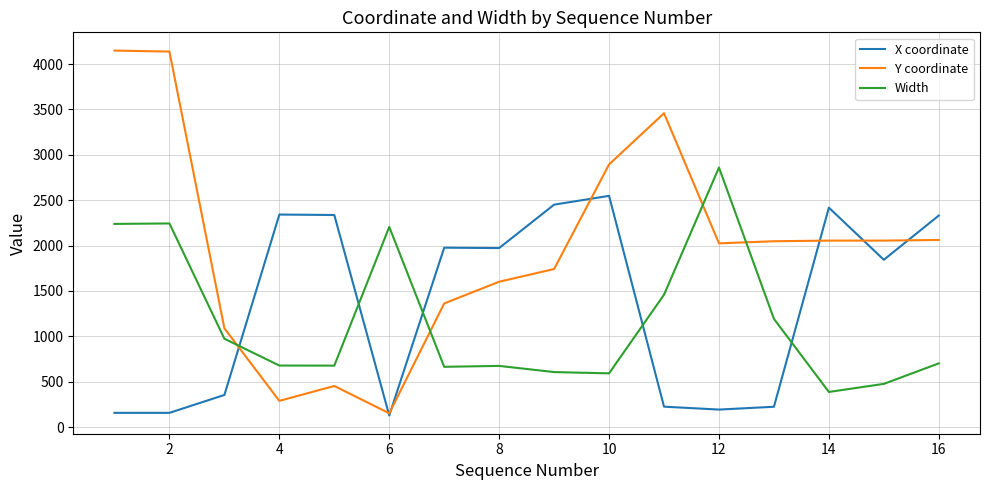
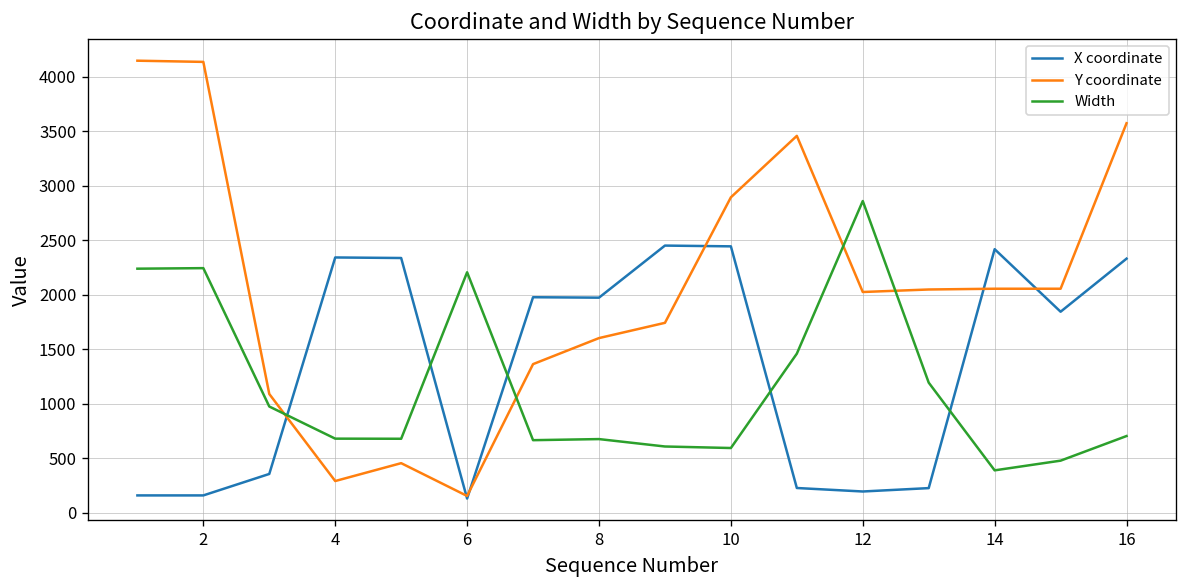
X coordinate, 10: 2500 -> 2400
Y coordinate, 16: 2100 -> 3600
